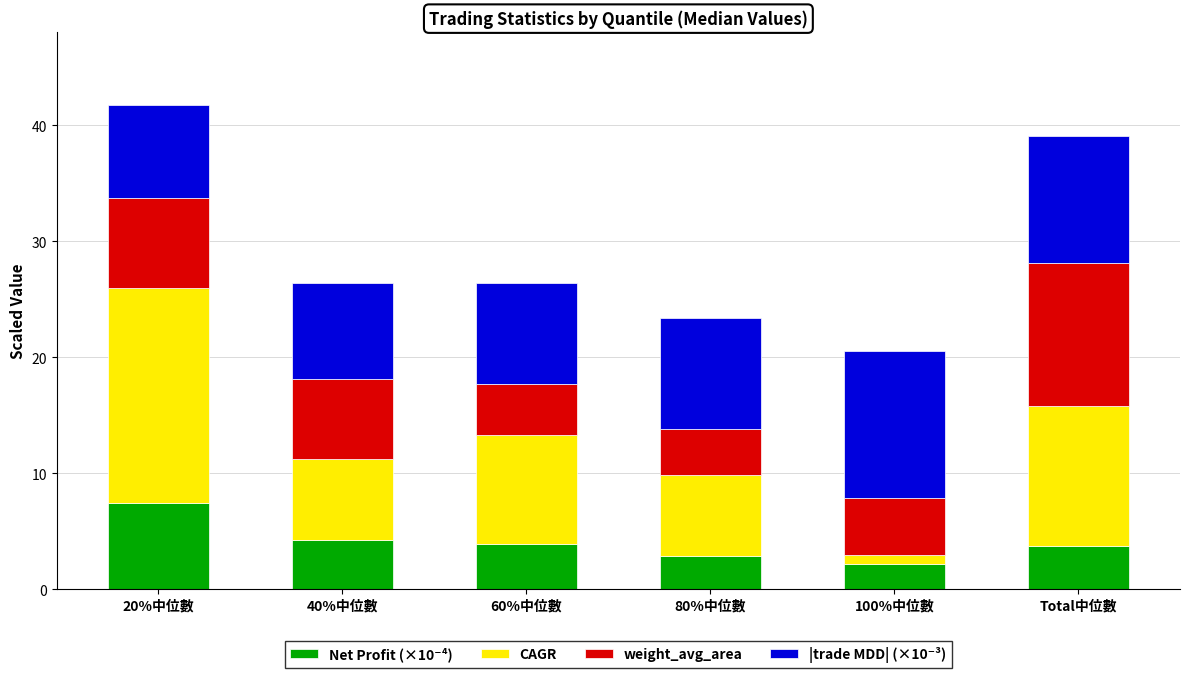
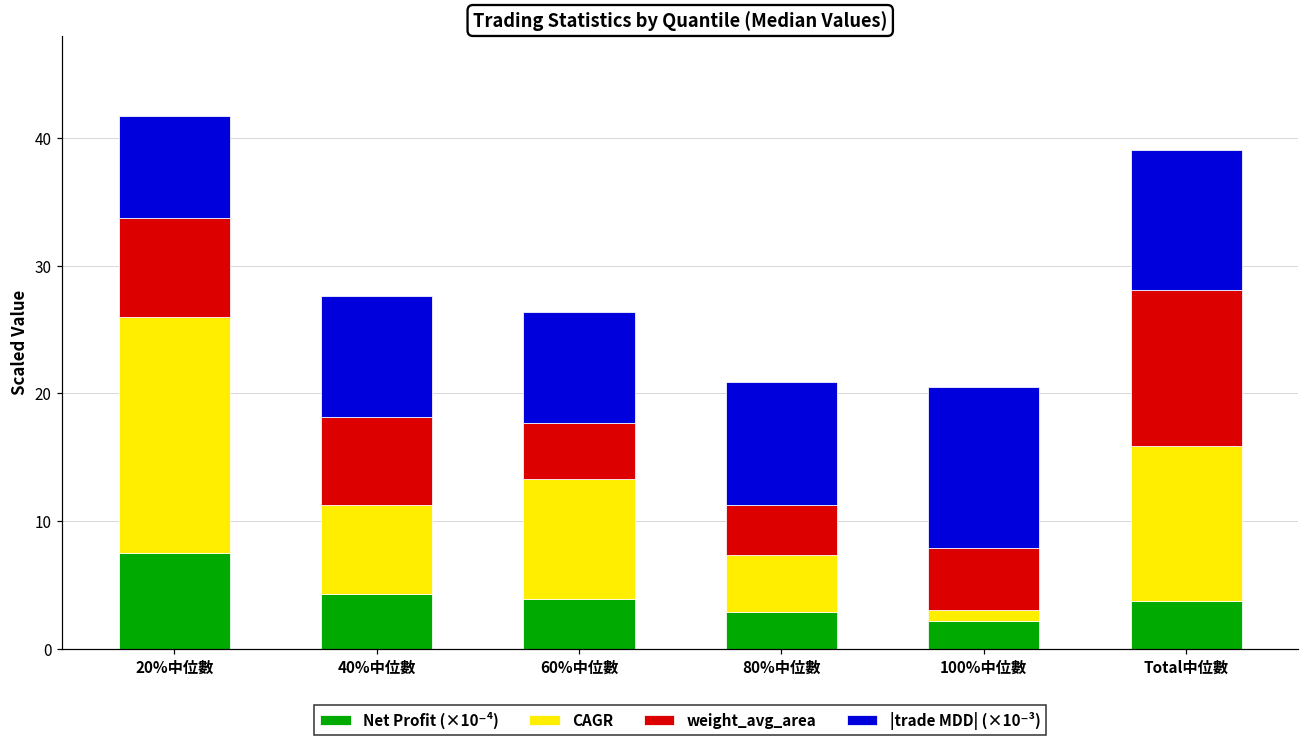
|trade MDD| (×10⁻³), 40%中位數: 8.3 -> 9.5
CAGR, 80%中位數: 6.9 -> 4.4
